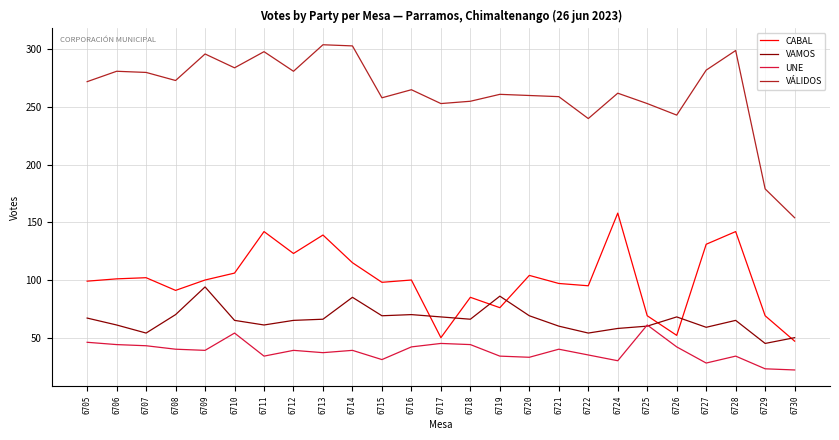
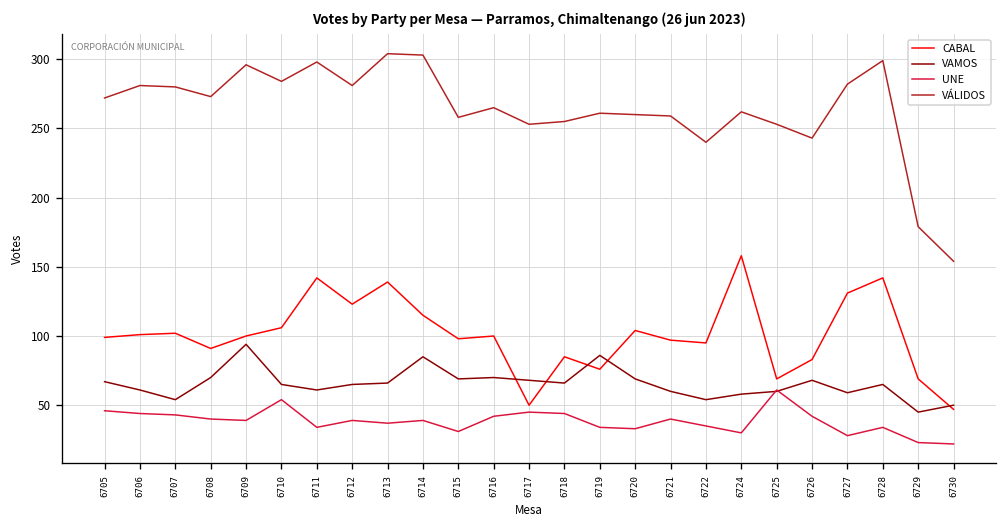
CABAL, 6726: 52 -> 83
